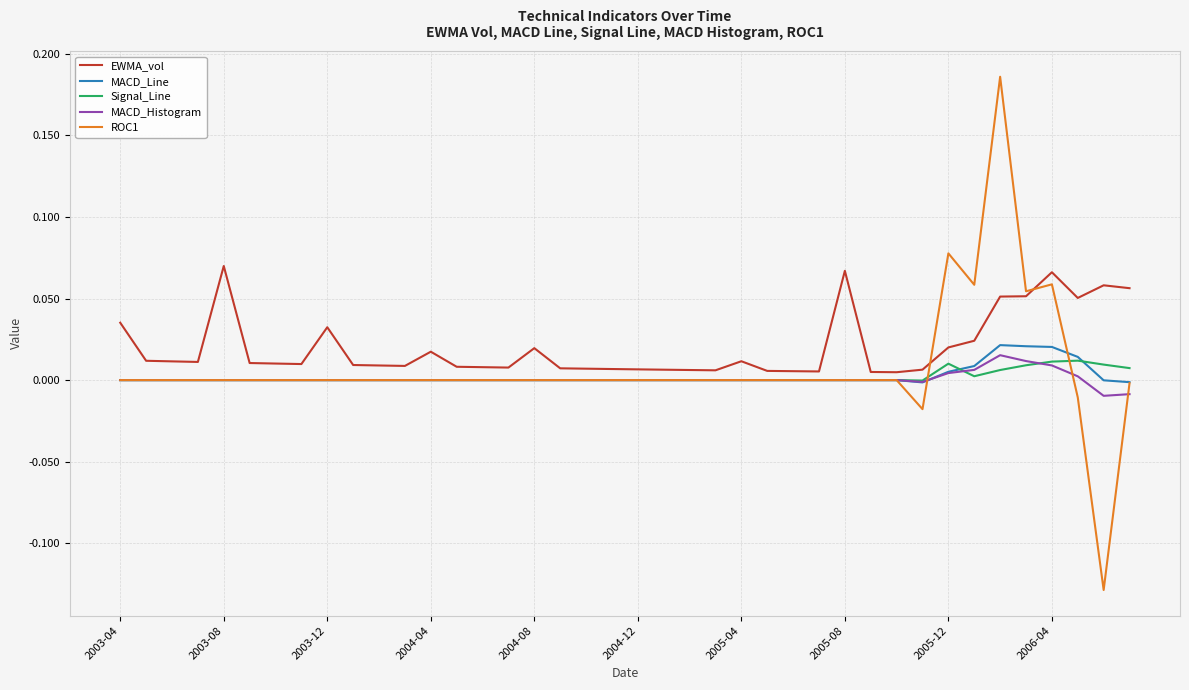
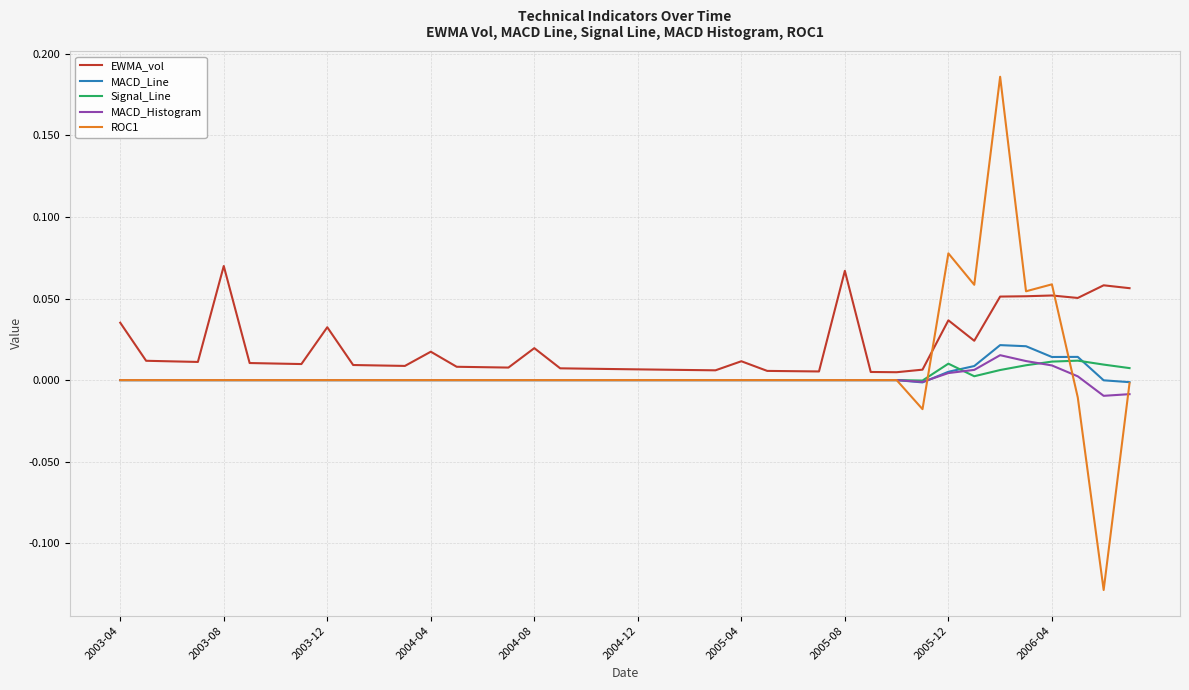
EWMA_vol, 2005-12: 0.020 -> 0.037
EWMA_vol, 2006-04: 0.066 -> 0.052
MACD_Line, 2006-04: 0.020 -> 0.014
